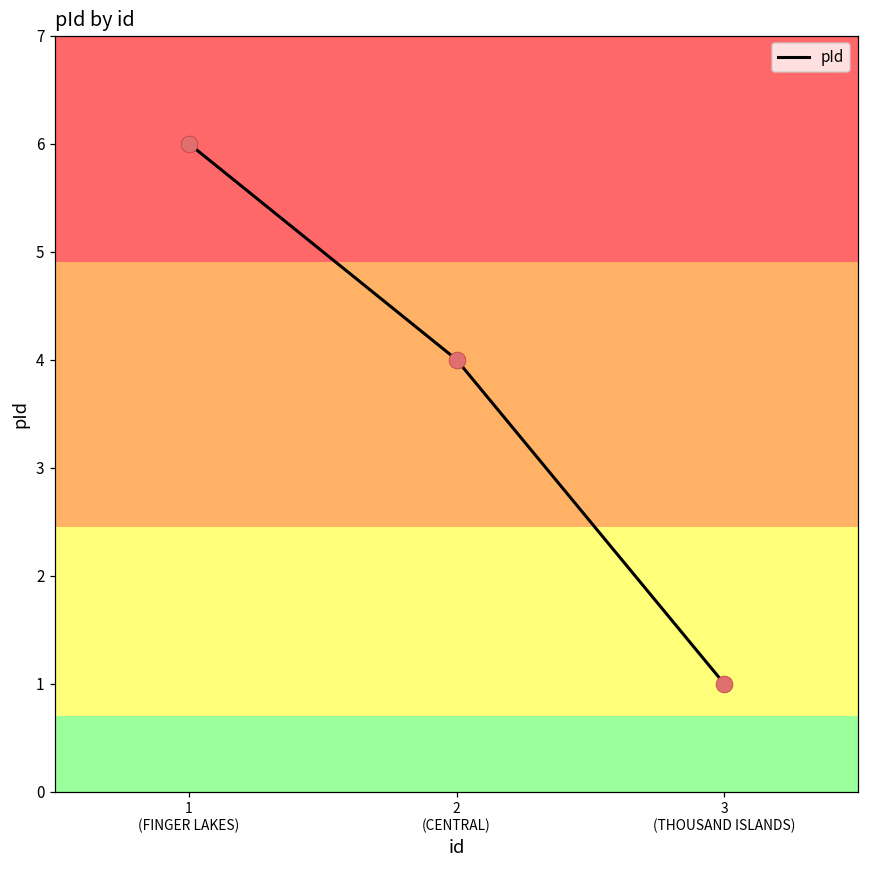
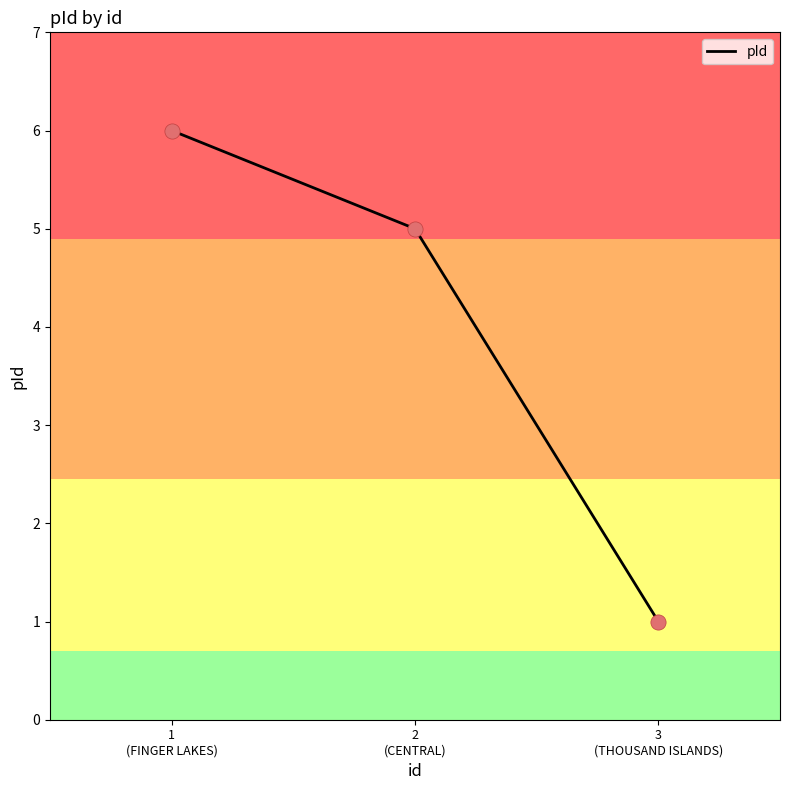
2 (CENTRAL): 4 -> 5
